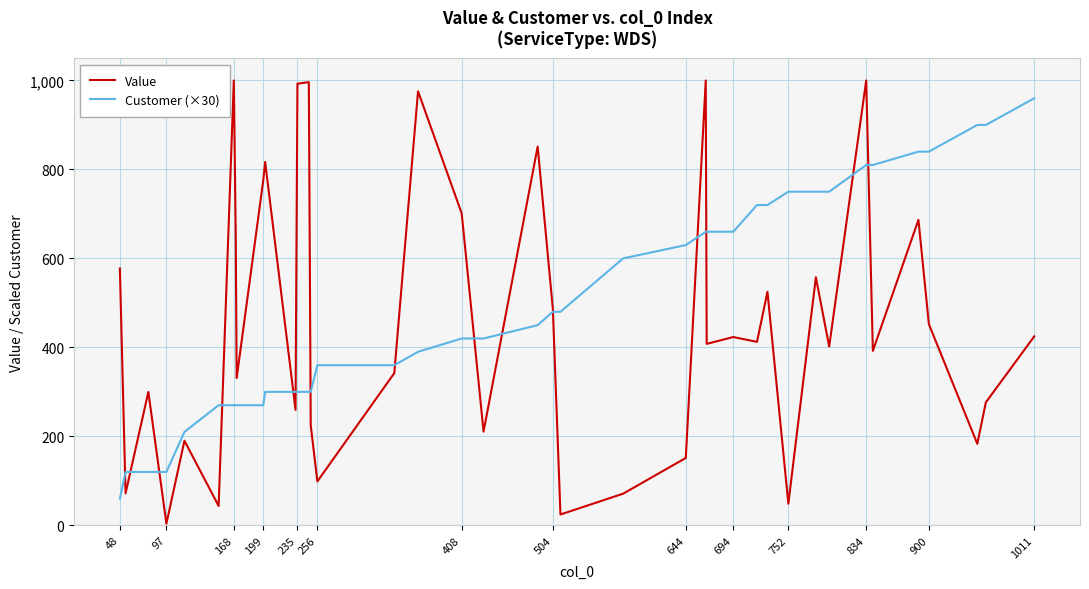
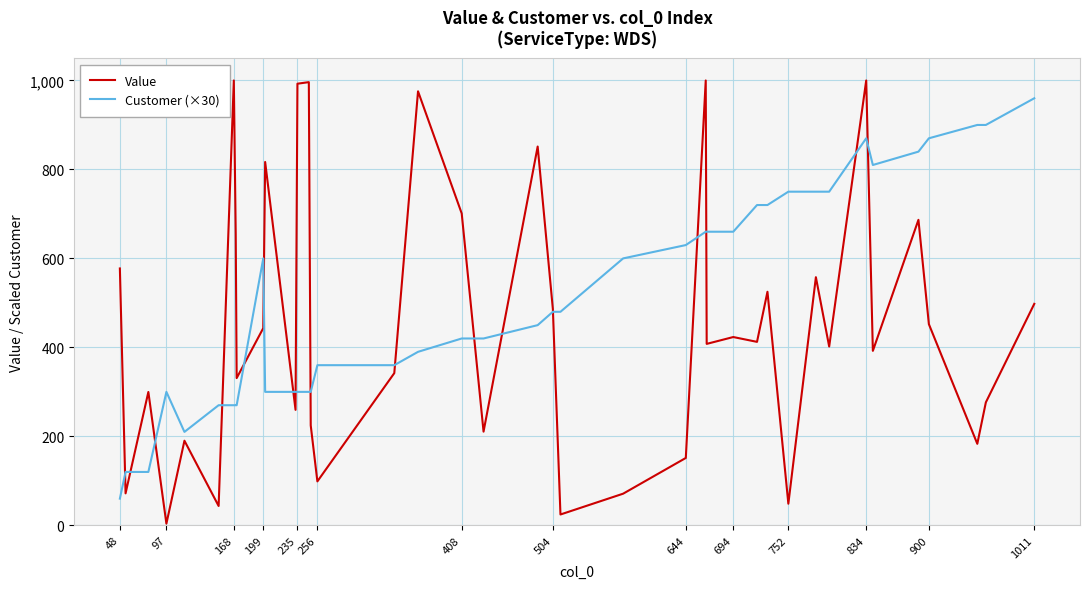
Customer (×30), 97: 120 -> 300
Value, 199: 780 -> 440
Customer (×30), 199: 270 -> 600
Customer (×30), 834: 810 -> 870
Customer (×30), 900: 840 -> 870
Value, 1011: 420 -> 500
